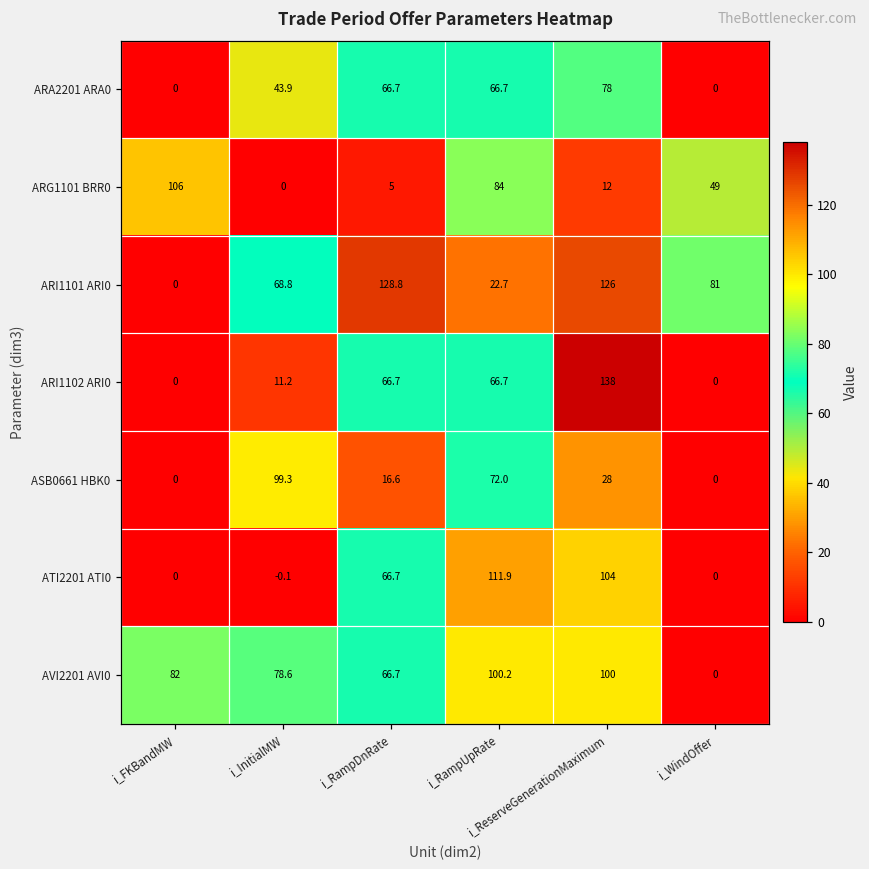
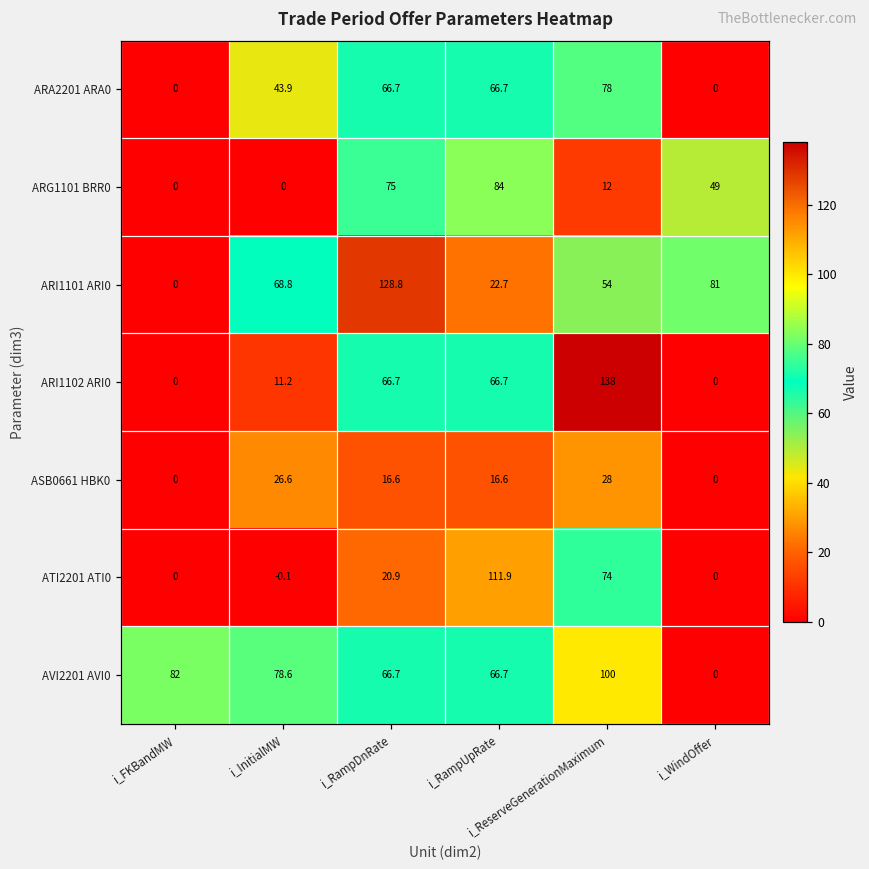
ARG1101 BRR0, i_FKBandMW: 106 -> 0
ARG1101 BRR0, i_RampDnRate: 5 -> 75
ARI1101 ARI0, i_ReserveGenerationMaximum: 126 -> 54
ASB0661 HBK0, i_InitialMW: 99.3 -> 26.6
ASB0661 HBK0, i_RampUpRate: 72.0 -> 16.6
ATI2201 ATI0, i_RampDnRate: 66.7 -> 20.9
ATI2201 ATI0, i_ReserveGenerationMaximum: 104 -> 74
AVI2201 AVI0, i_RampUpRate: 100.2 -> 66.7
